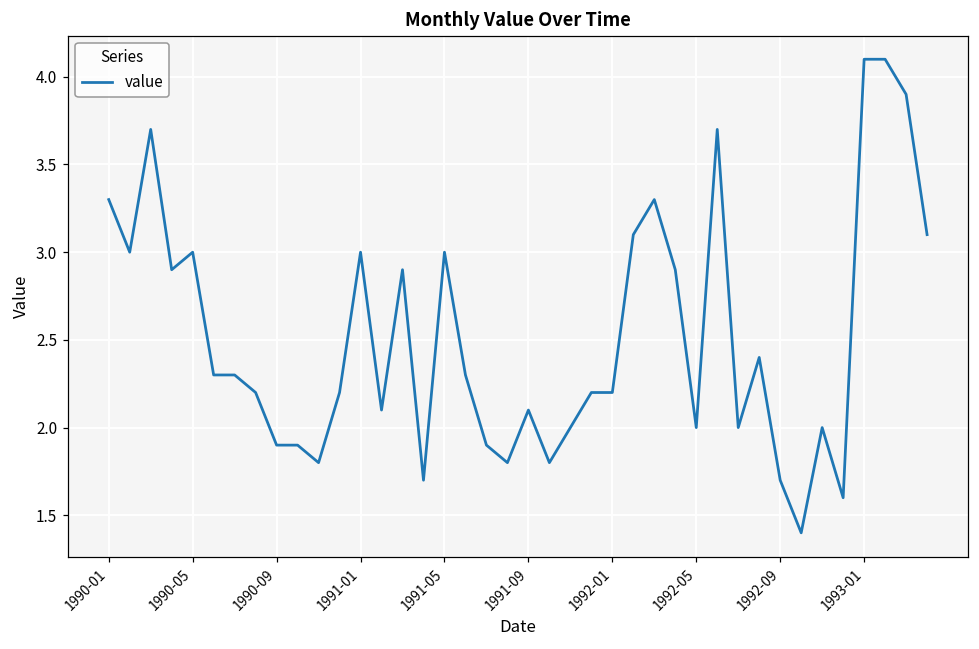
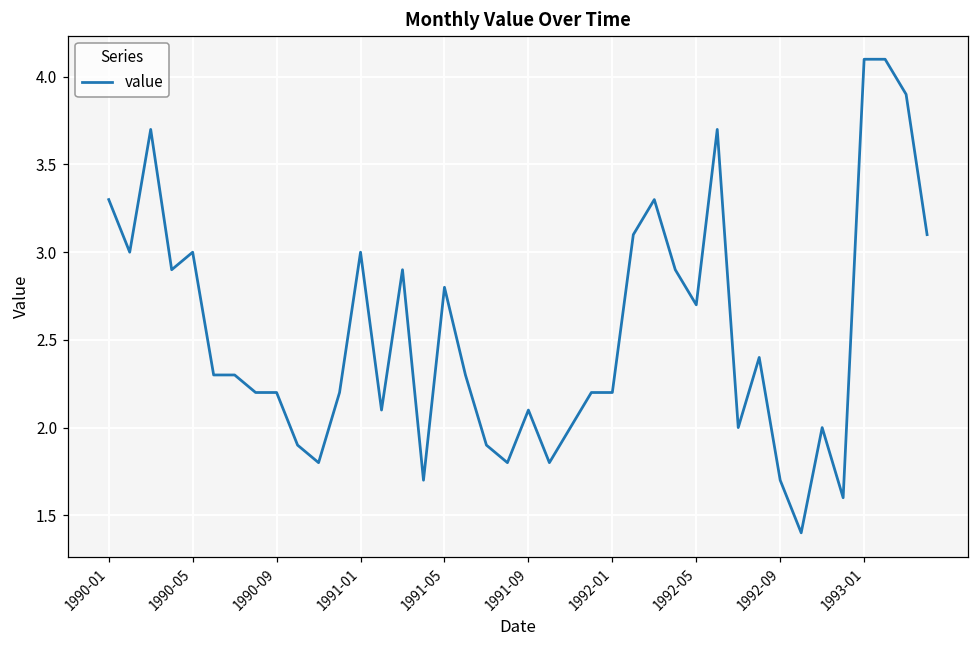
1990-09: 1.9 -> 2.2
1991-05: 3.0 -> 2.8
1992-05: 2.0 -> 2.7
